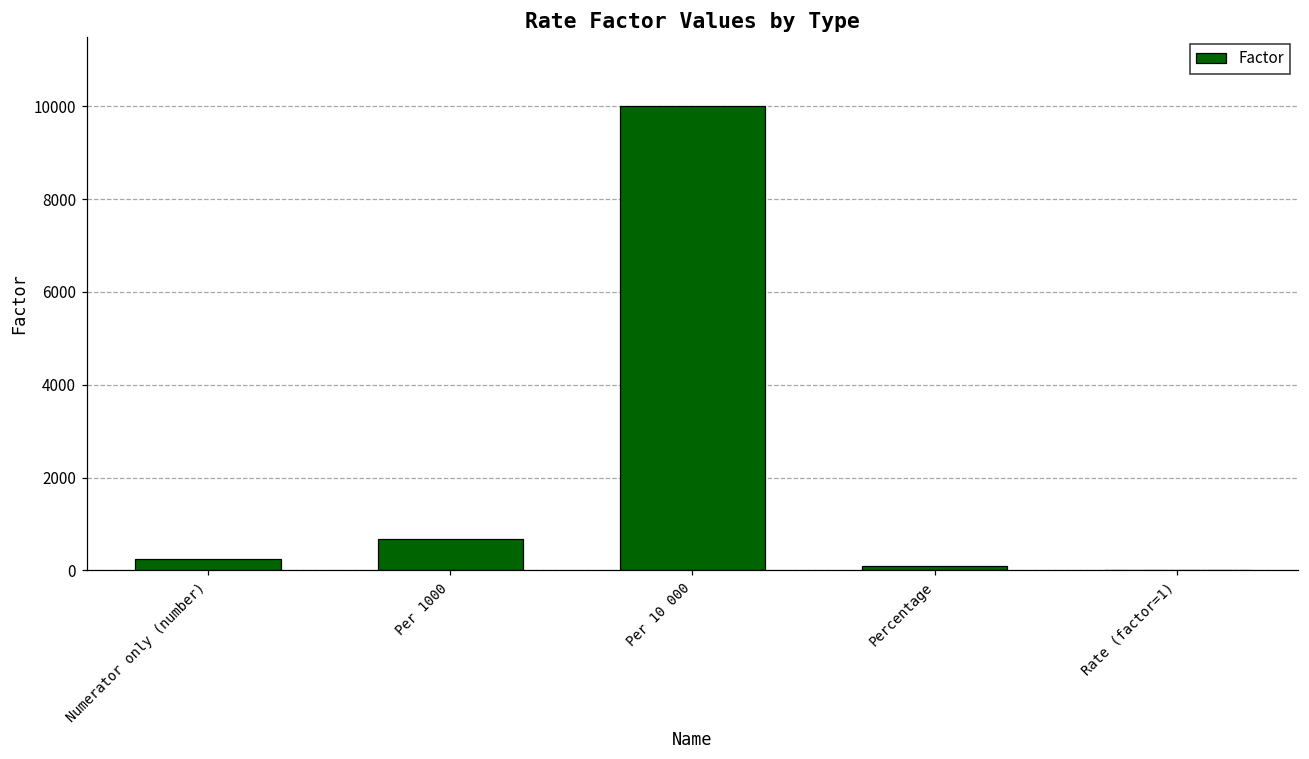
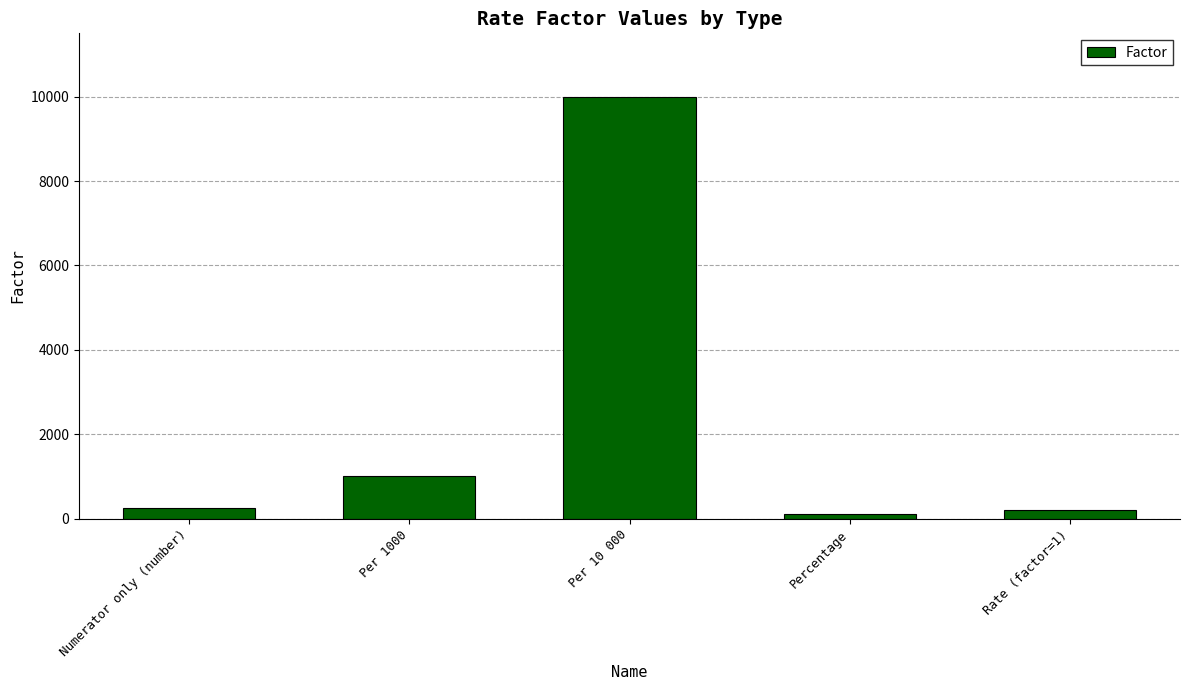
Per 1000: 700 -> 1000
Rate (factor=1): 0 -> 200
